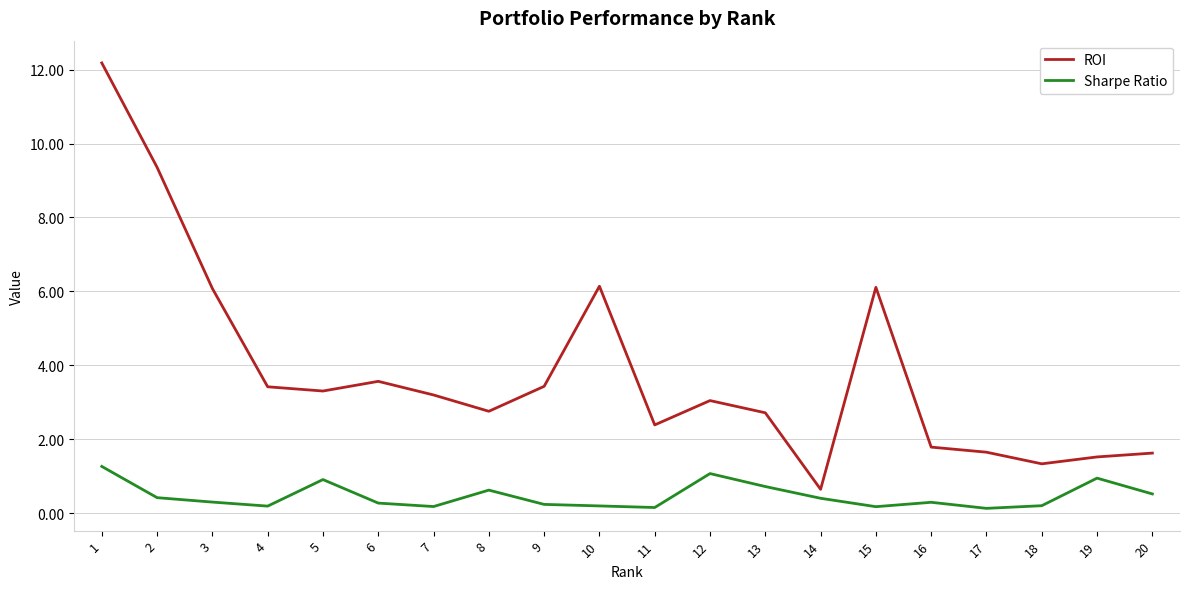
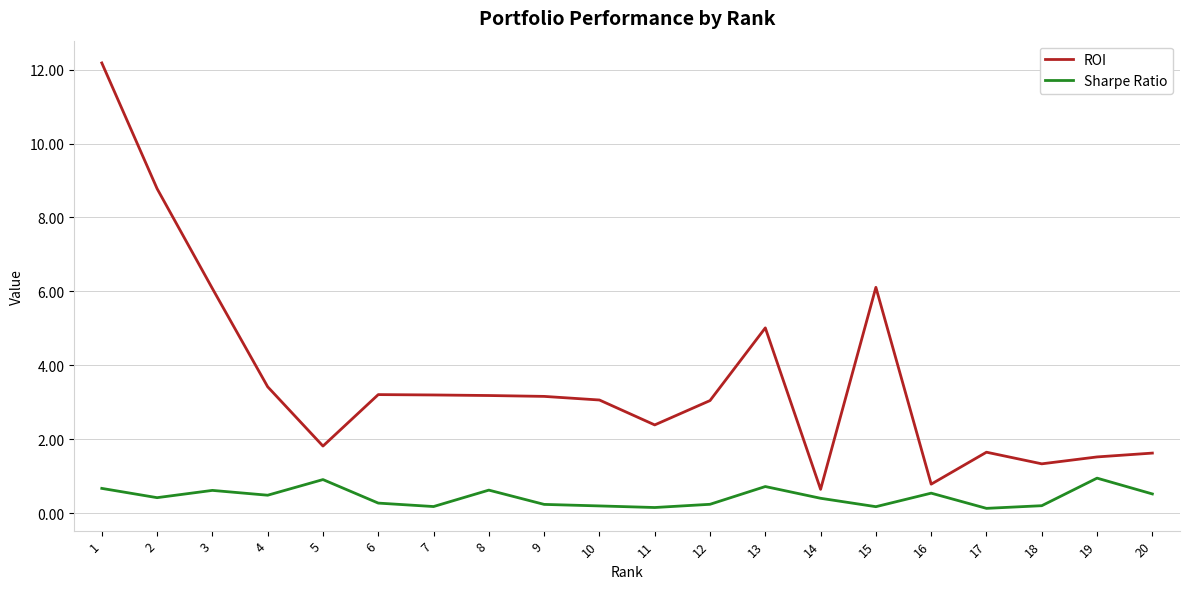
Sharpe Ratio, 1: 1.3 -> 0.7
ROI, 2: 9.4 -> 8.8
Sharpe Ratio, 3: 0.3 -> 0.6
Sharpe Ratio, 4: 0.2 -> 0.5
ROI, 5: 3.3 -> 1.8
ROI, 6: 3.6 -> 3.2
ROI, 8: 2.8 -> 3.2
ROI, 9: 3.4 -> 3.2
ROI, 10: 6.1 -> 3.1
Sharpe Ratio, 12: 1.1 -> 0.2
ROI, 13: 2.7 -> 5.0
ROI, 16: 1.8 -> 0.8
Sharpe Ratio, 16: 0.3 -> 0.5
